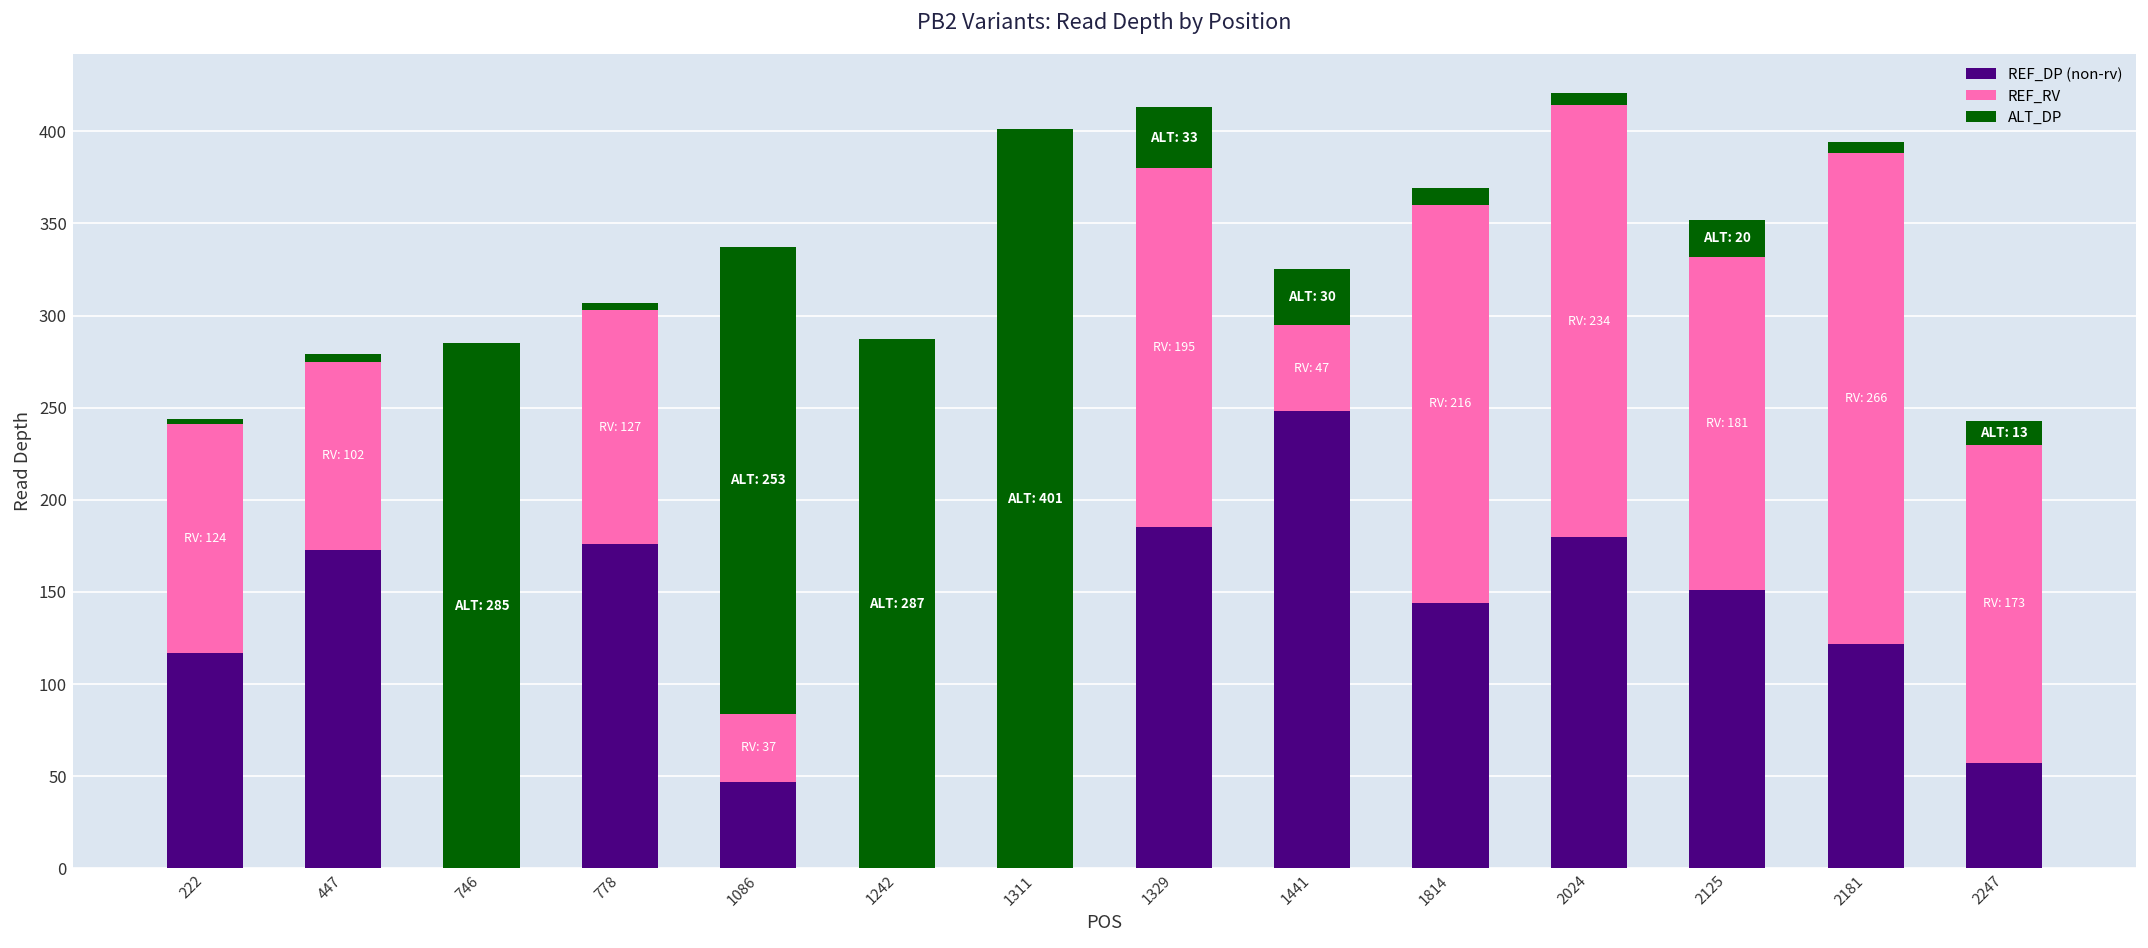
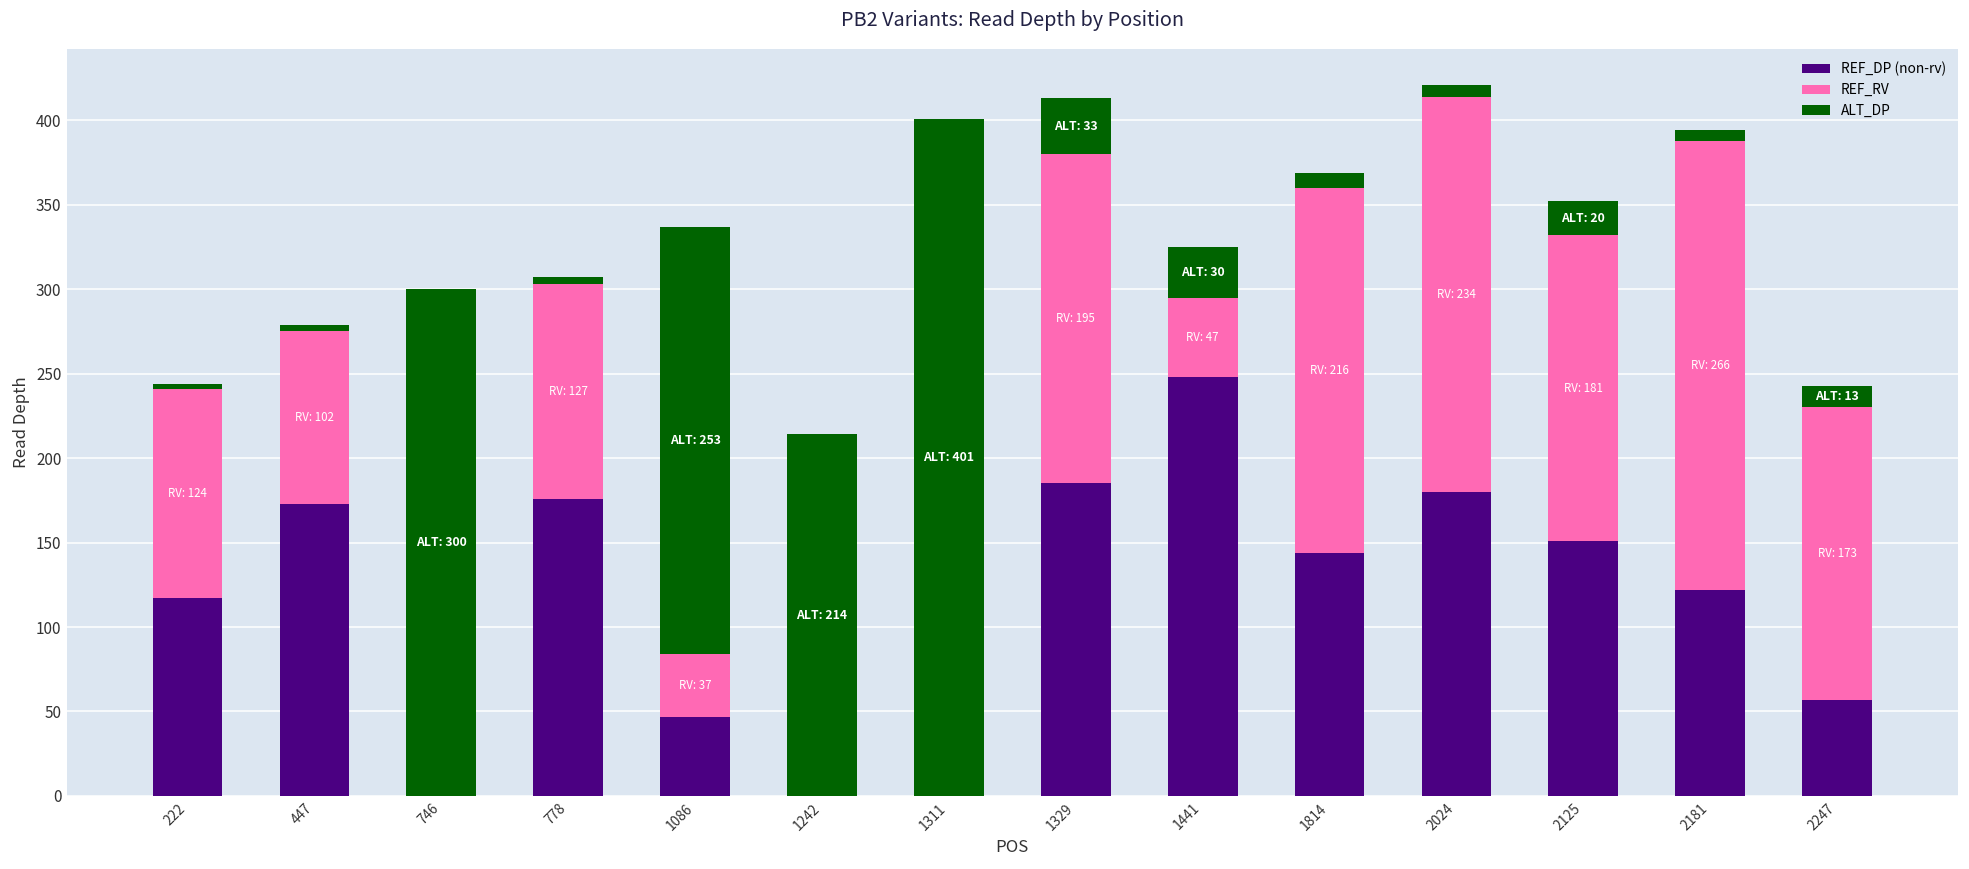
ALT_DP, 746: 285 -> 300
ALT_DP, 1242: 287 -> 214
